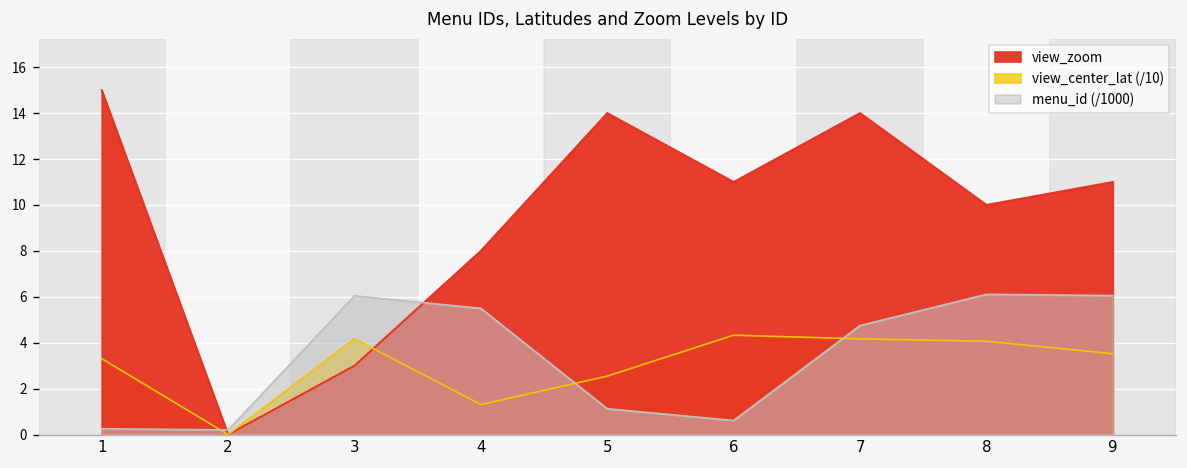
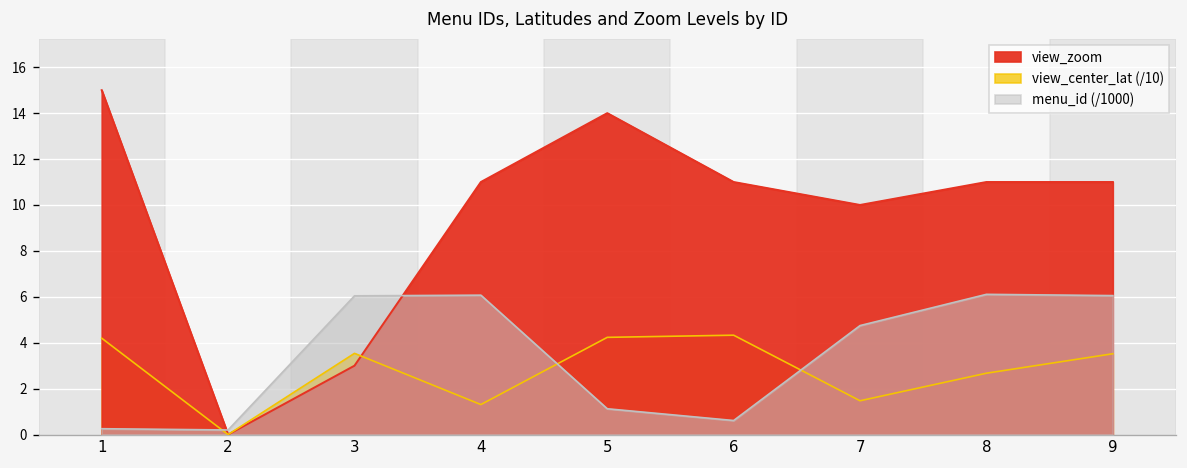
view_center_lat (/10), 1: 3.3 -> 4.2
view_center_lat (/10), 3: 4.2 -> 3.5
view_zoom, 4: 8 -> 11
menu_id (/1000), 4: 5.5 -> 6.1
view_center_lat (/10), 5: 2.5 -> 4.2
view_zoom, 7: 14 -> 10
view_center_lat (/10), 7: 4.2 -> 1.5
view_zoom, 8: 10 -> 11
view_center_lat (/10), 8: 4.1 -> 2.7
